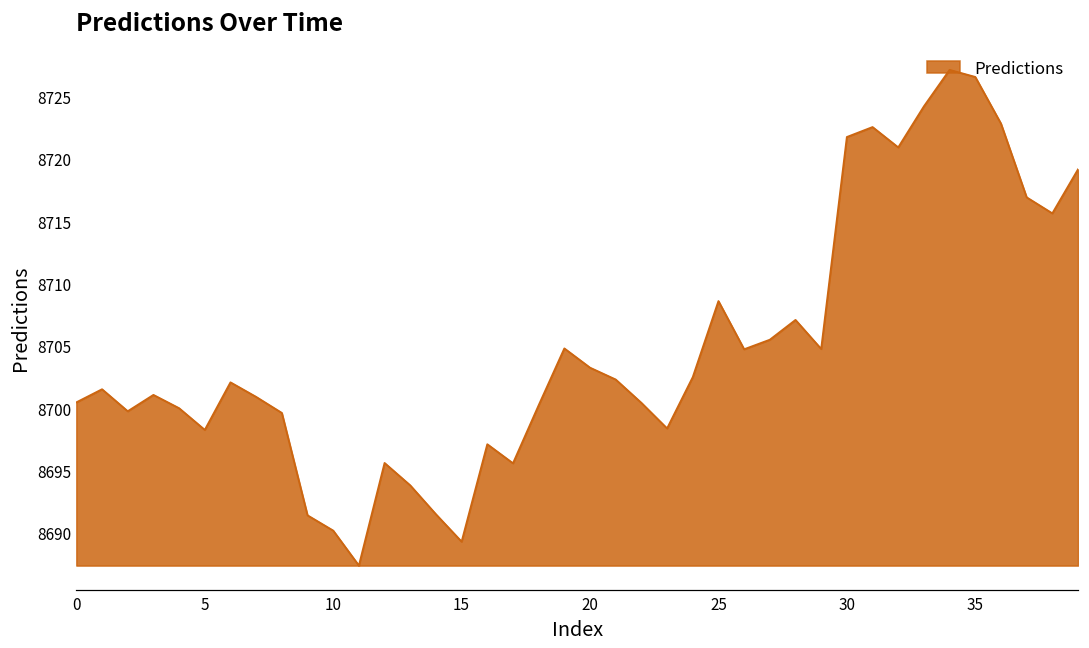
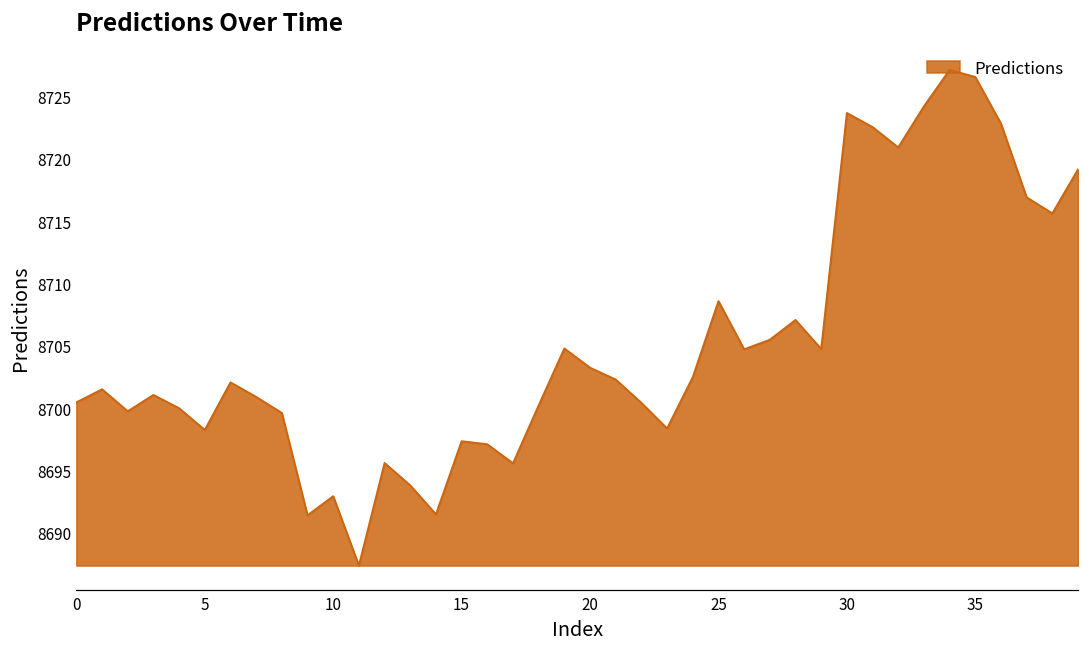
10: 8690.2 -> 8692.9
15: 8689.3 -> 8697.4
30: 8721.7 -> 8723.7
